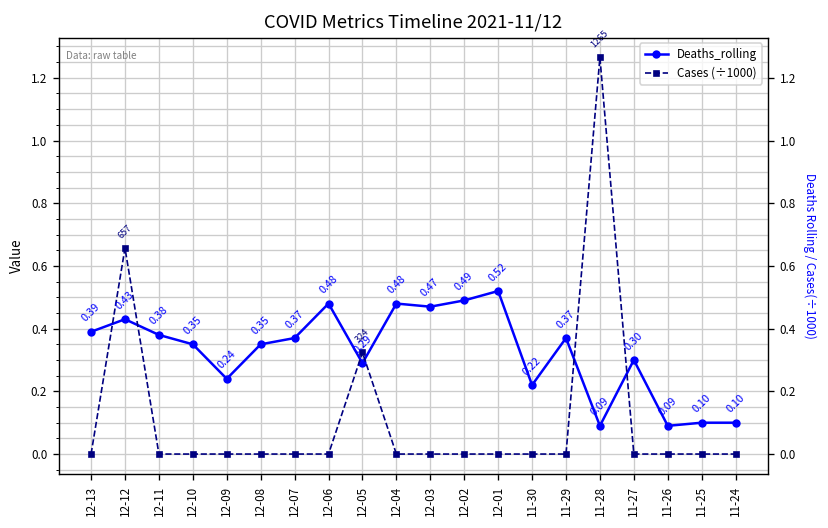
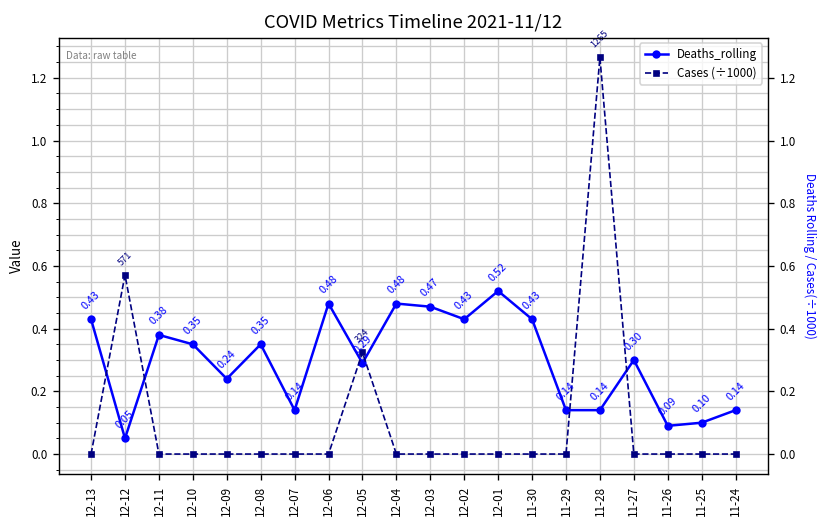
Deaths_rolling, 12-13: 0.39 -> 0.43
Deaths_rolling, 12-12: 0.43 -> 0.05
Cases (÷1000), 12-12: 657 -> 571
Deaths_rolling, 12-07: 0.37 -> 0.14
Deaths_rolling, 12-02: 0.49 -> 0.43
Deaths_rolling, 11-30: 0.22 -> 0.43
Deaths_rolling, 11-29: 0.37 -> 0.14
Deaths_rolling, 11-28: 0.09 -> 0.14
Deaths_rolling, 11-24: 0.10 -> 0.14
